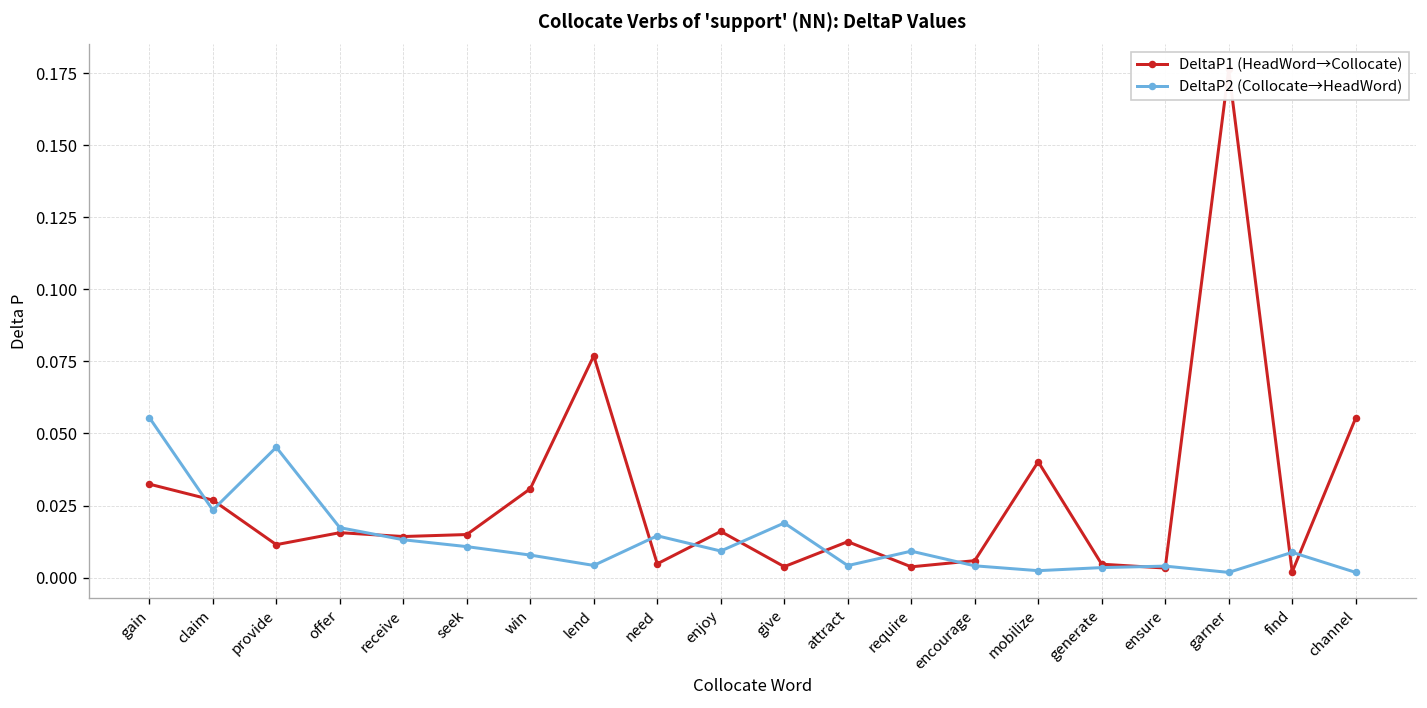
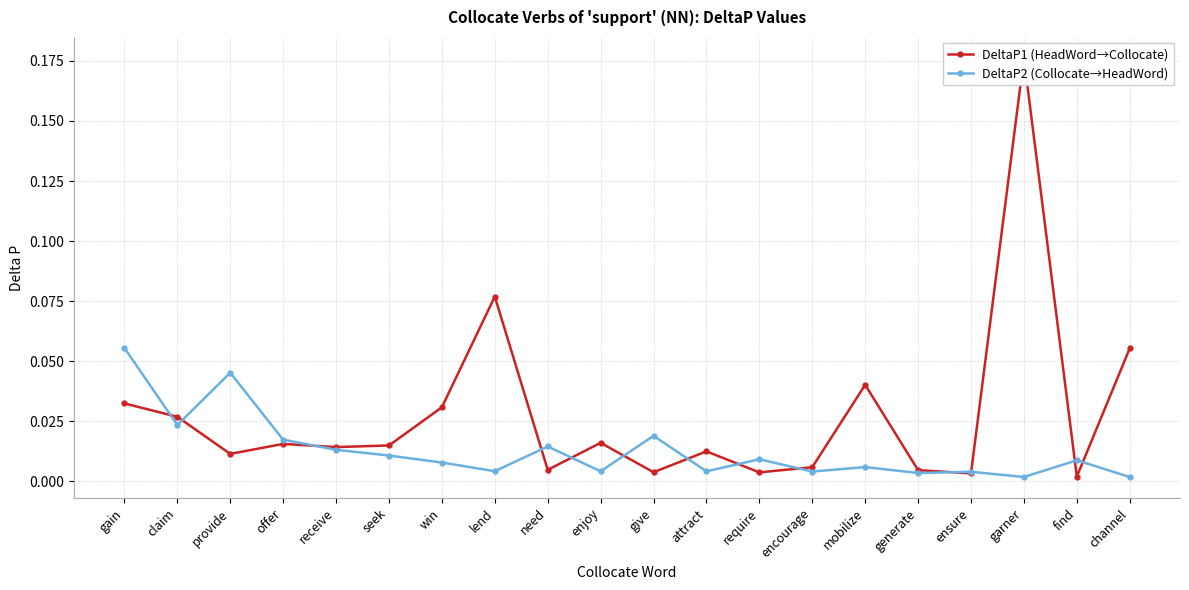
DeltaP2 (Collocate→HeadWord), enjoy: 0.009 -> 0.004
DeltaP2 (Collocate→HeadWord), mobilize: 0.002 -> 0.006
